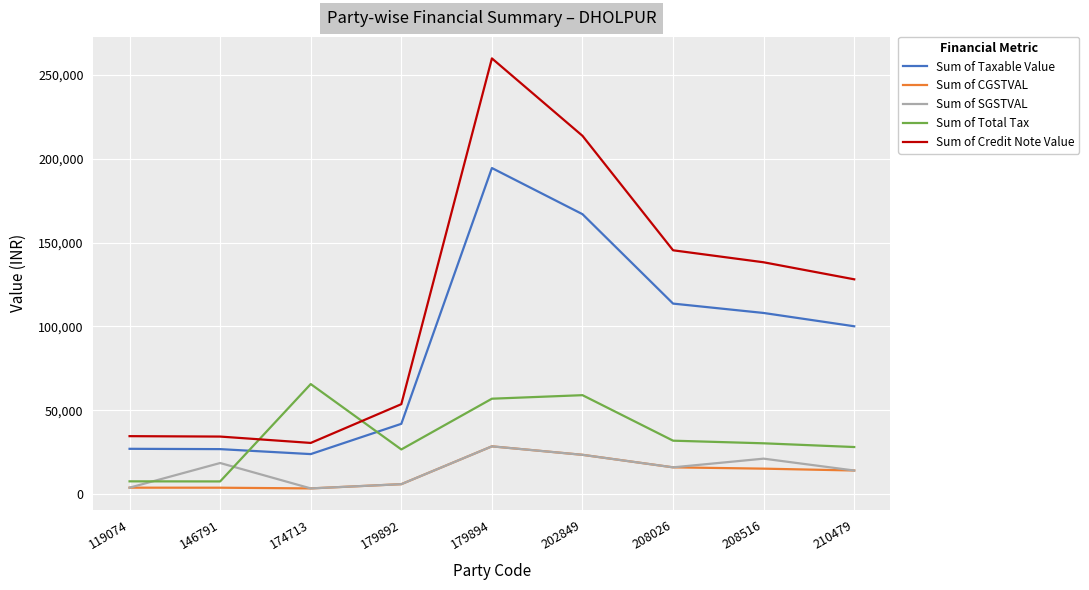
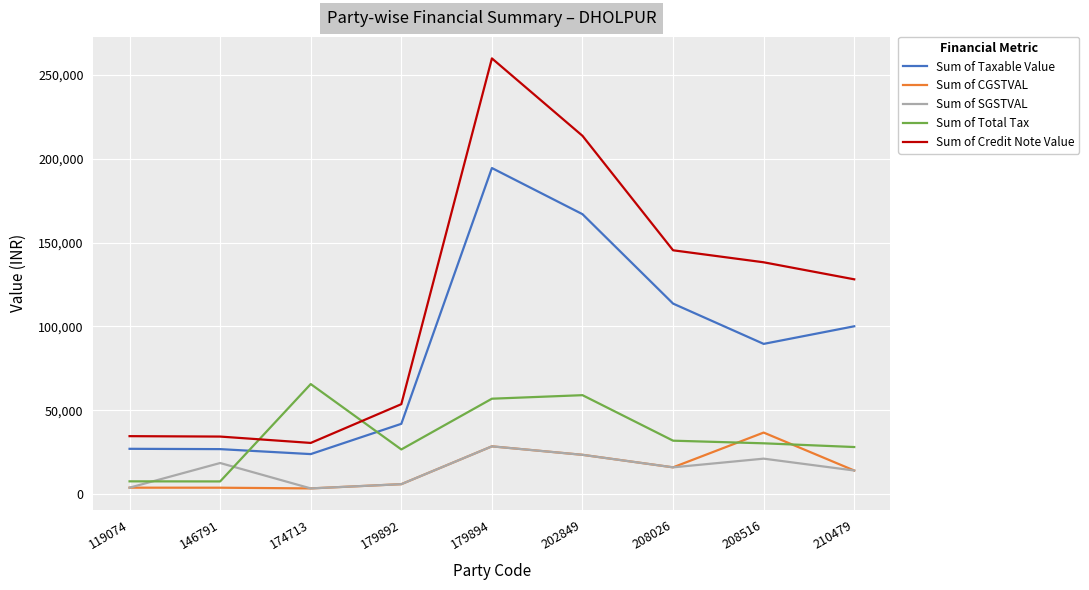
Sum of Taxable Value, 208516: 108,000 -> 90,000
Sum of CGSTVAL, 208516: 15,000 -> 37,000
